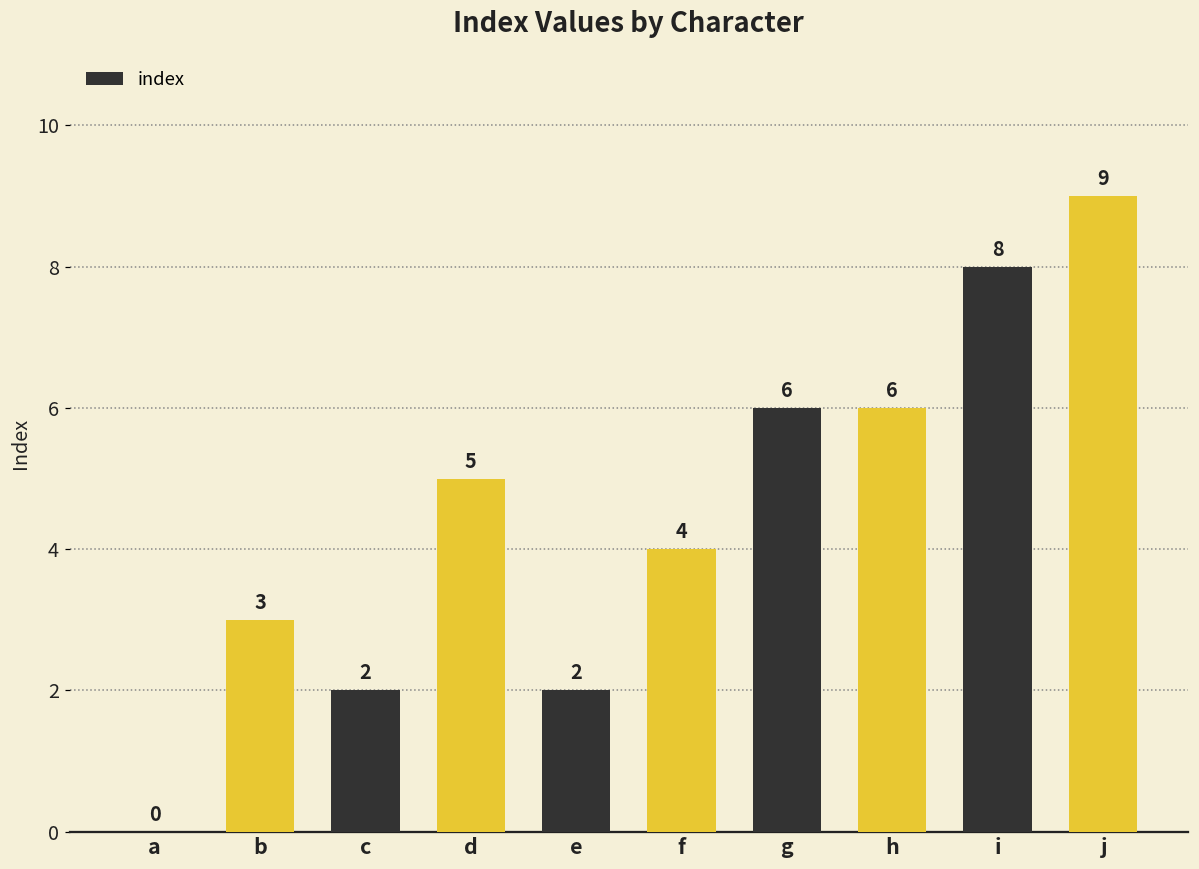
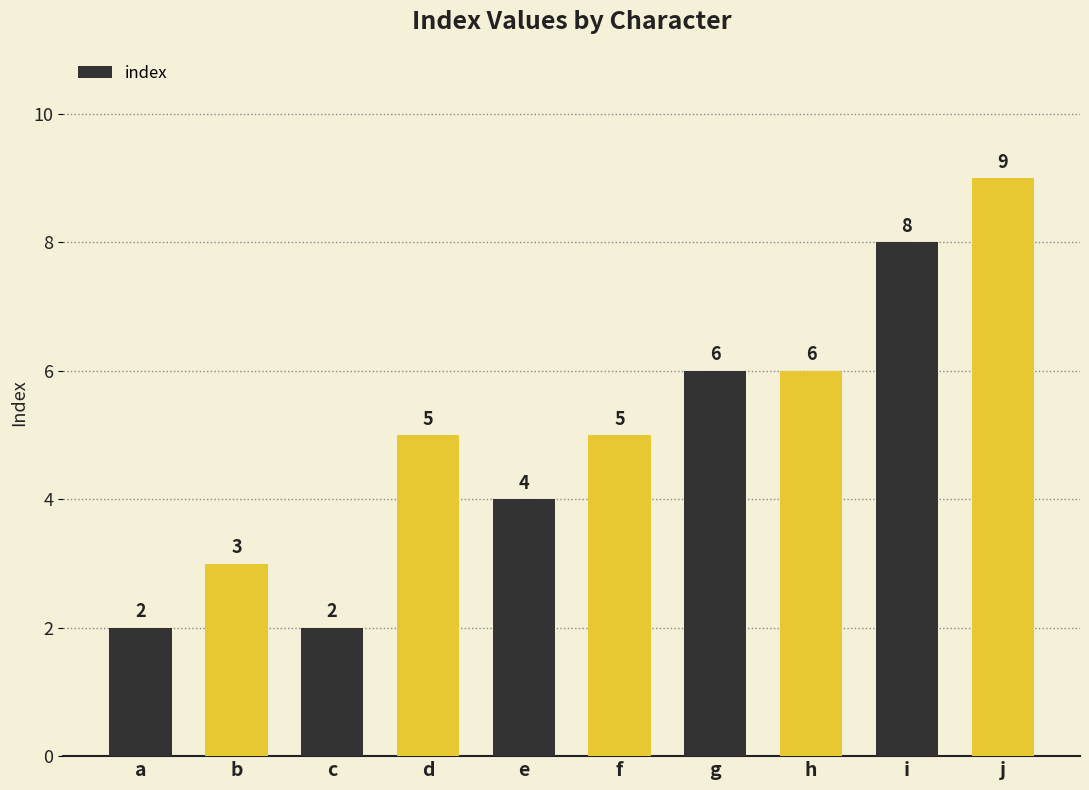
a: 0 -> 2
e: 2 -> 4
f: 4 -> 5
